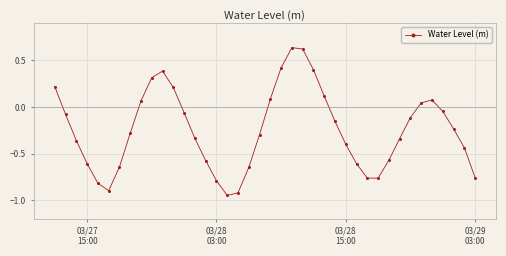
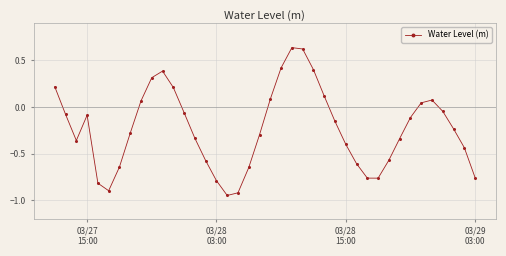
03/27 15:00: -0.6 -> -0.1
